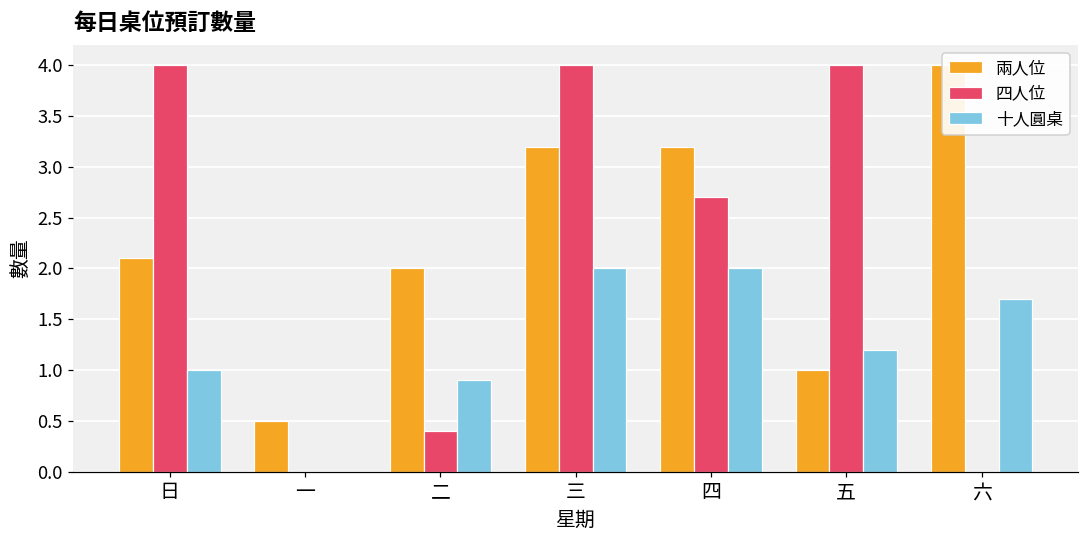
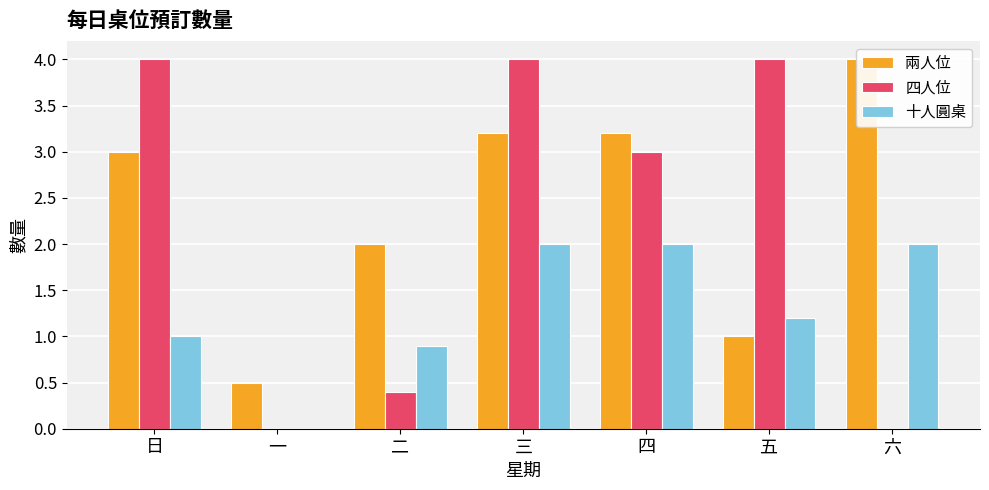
兩人位, 日: 2.1 -> 3.0
四人位, 四: 2.7 -> 3.0
十人圓桌, 六: 1.7 -> 2.0
